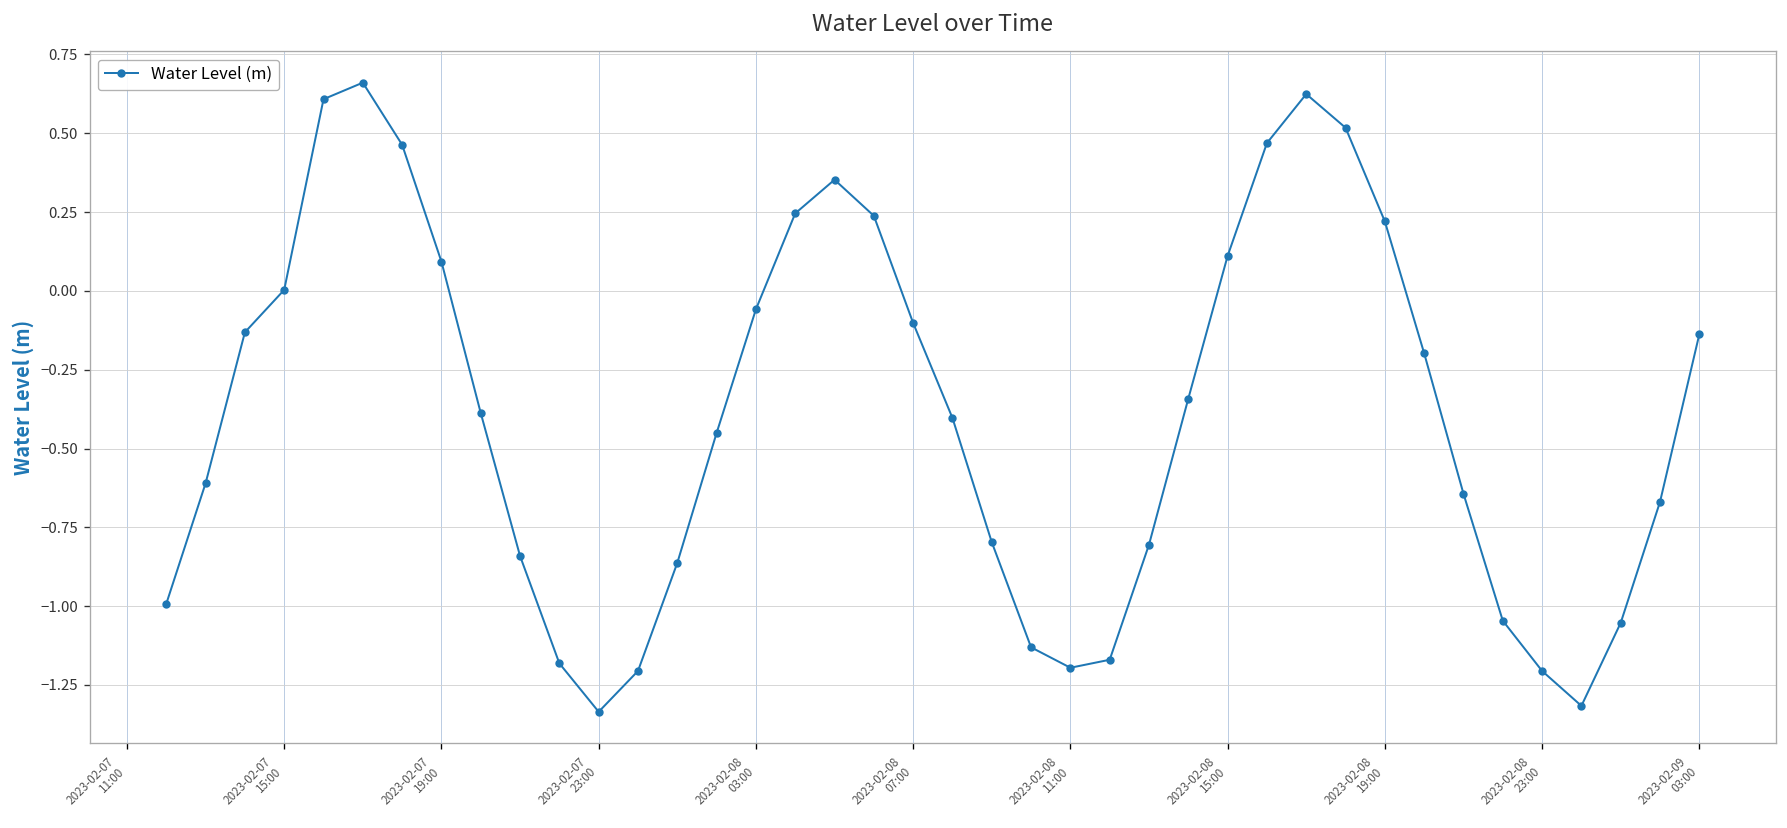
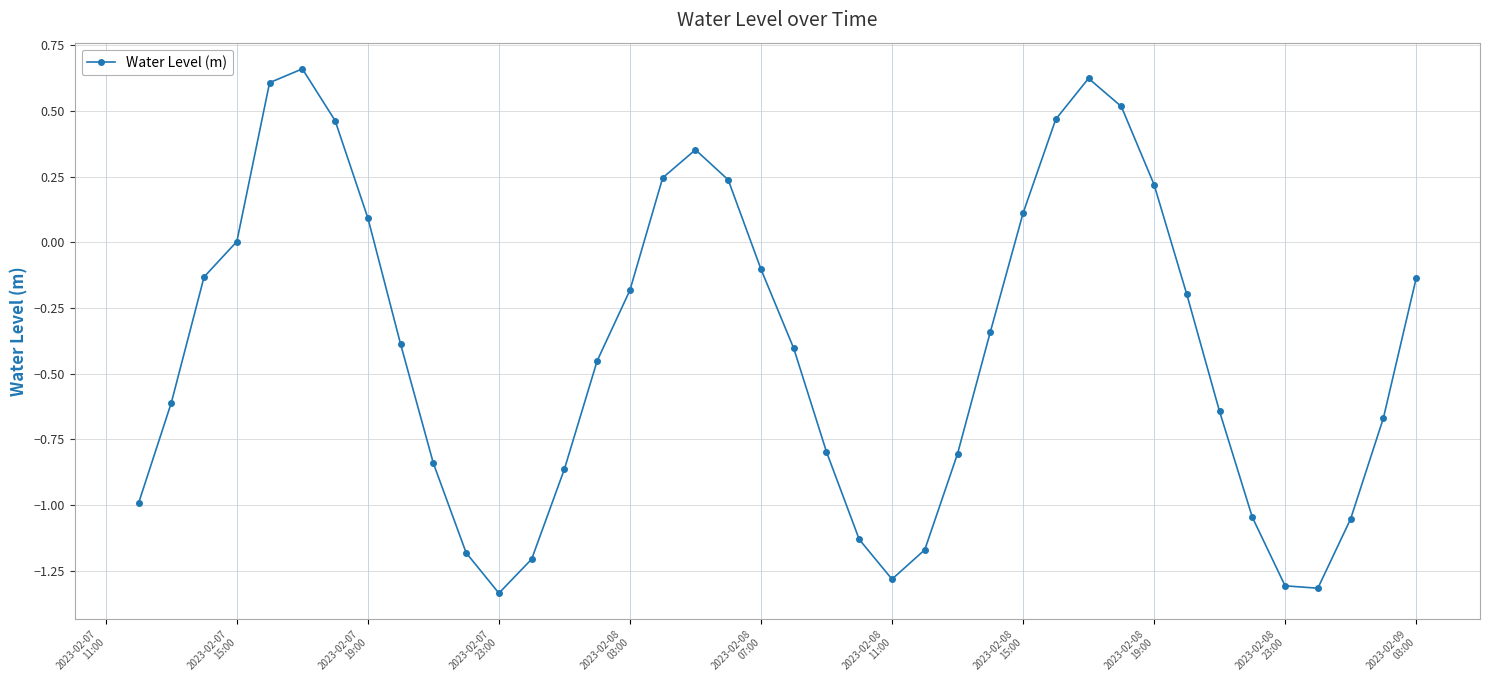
2023-02-08 03:00: -0.06 -> -0.18
2023-02-08 11:00: -1.20 -> -1.28
2023-02-08 23:00: -1.21 -> -1.31
